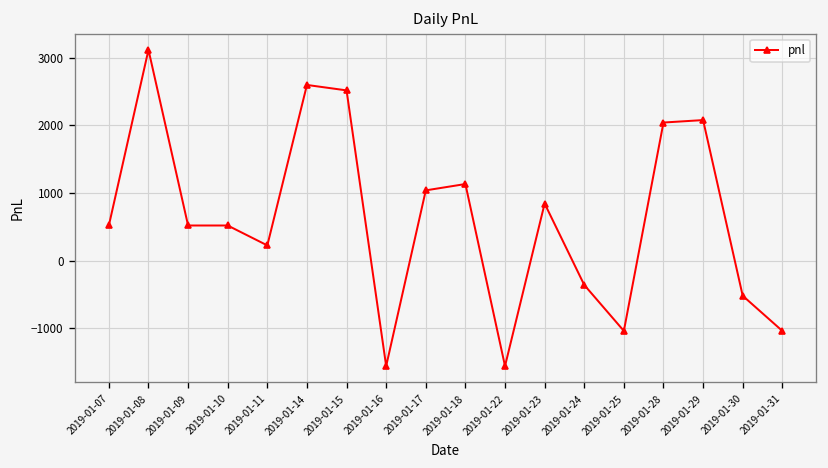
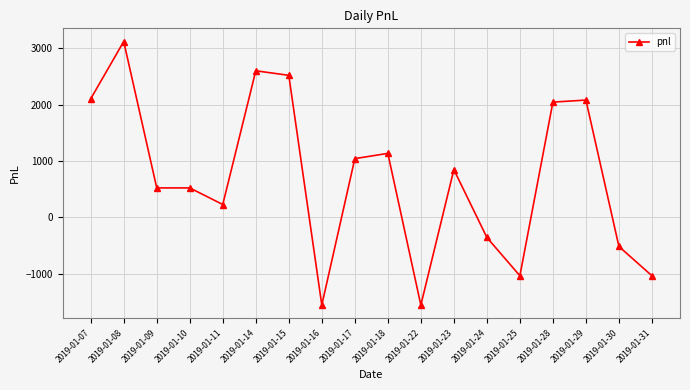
2019-01-07: 500 -> 2100
